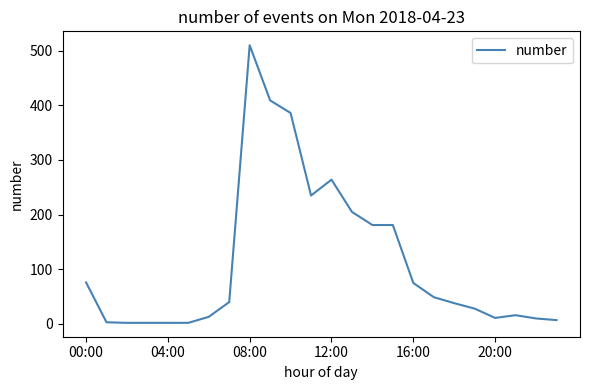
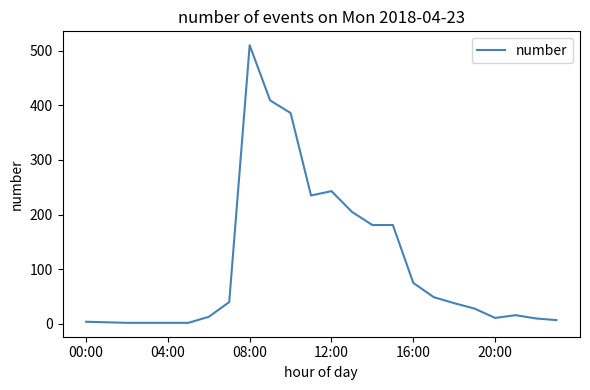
00:00: 80 -> 0
12:00: 260 -> 240
